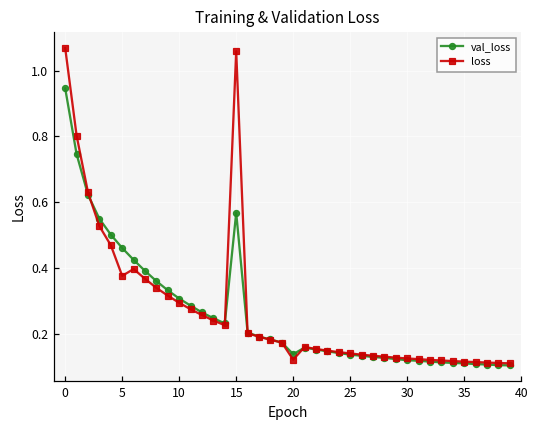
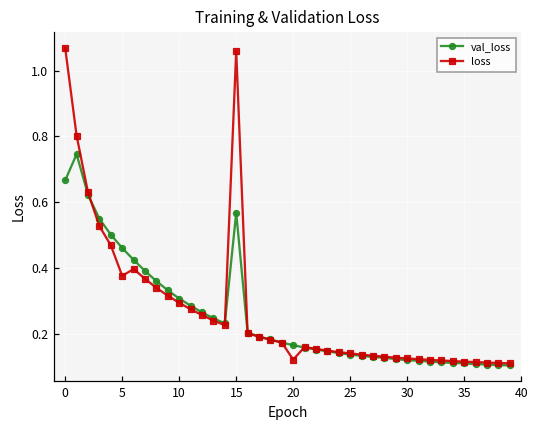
val_loss, 0: 0.95 -> 0.67
val_loss, 20: 0.14 -> 0.16
